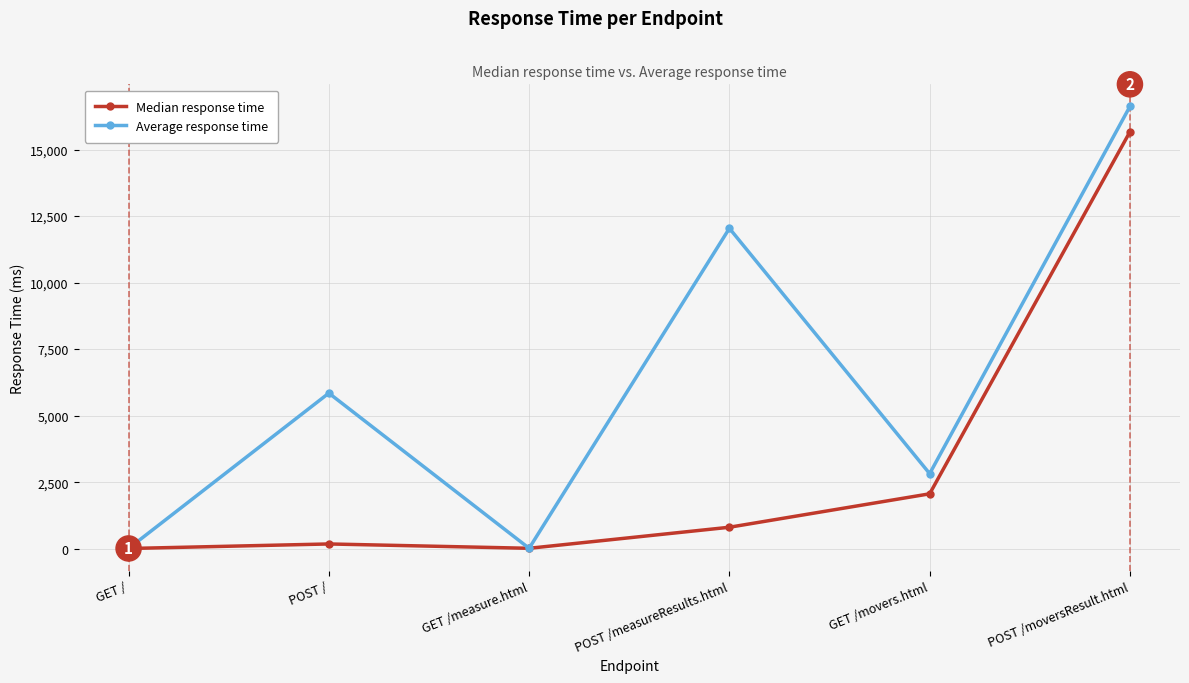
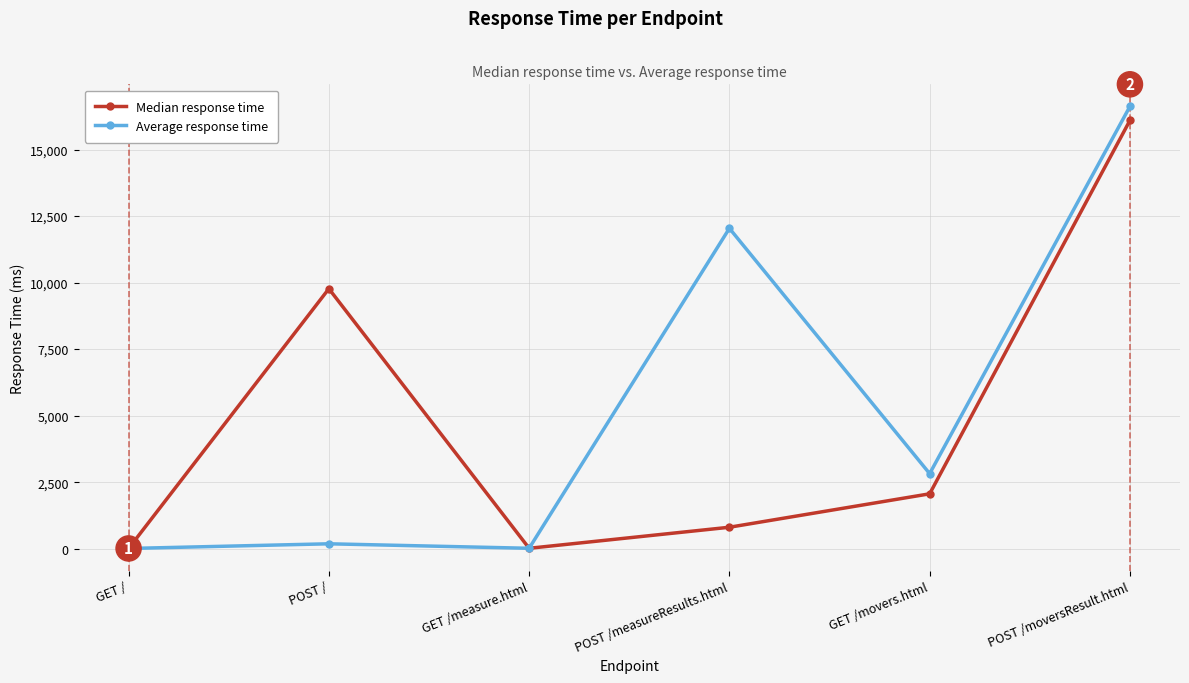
Median response time, POST /: 200 -> 9,800
Average response time, POST /: 5,800 -> 200
Median response time, POST /moversResult.html: 15,700 -> 16,100
